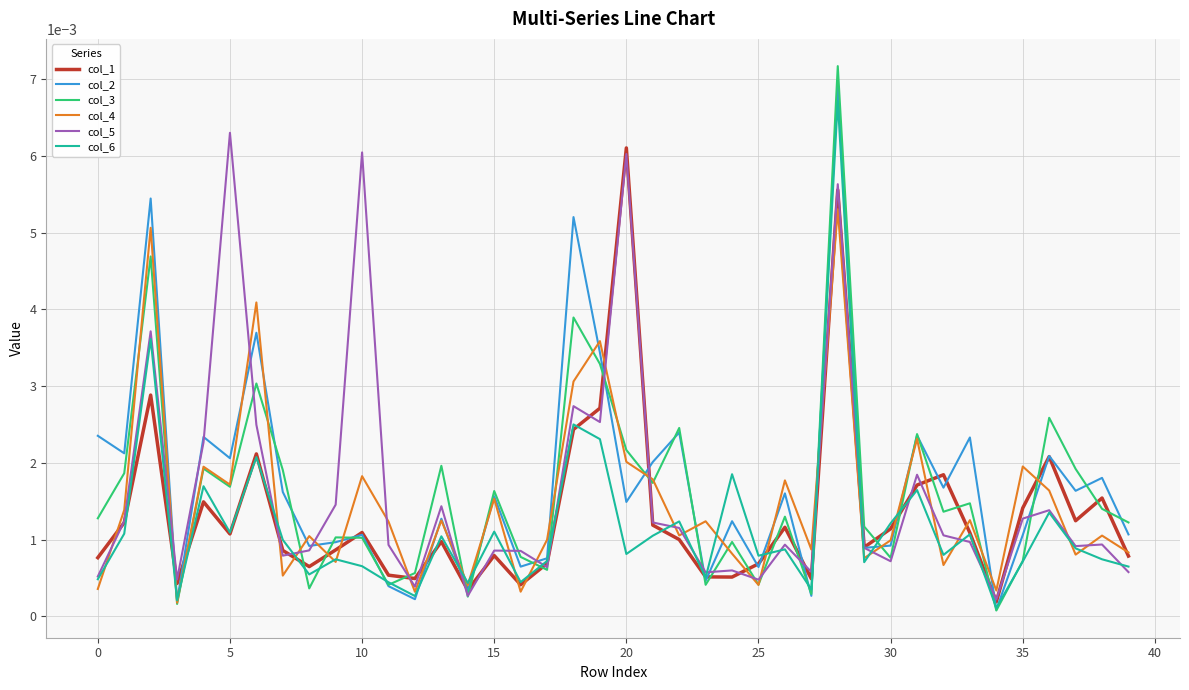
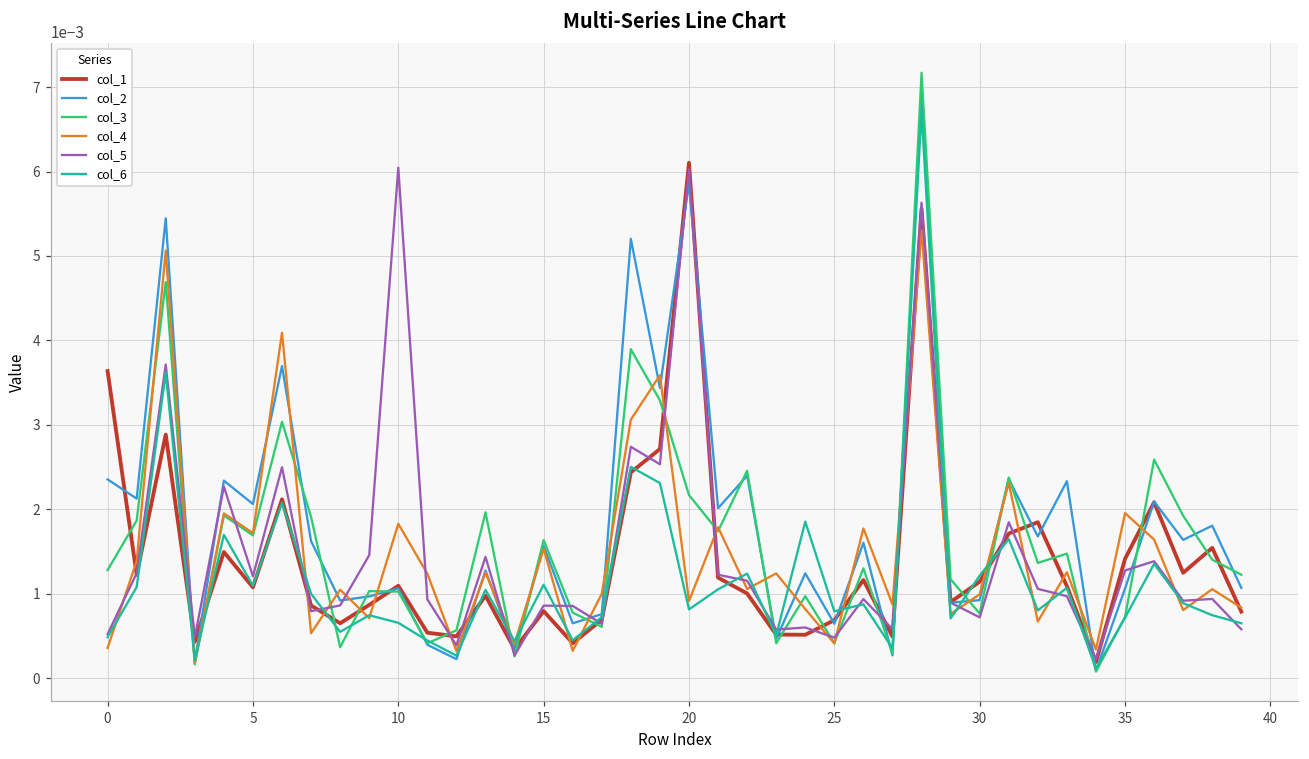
col_1, 0: 0.0008 -> 0.0036
col_5, 5: 0.0063 -> 0.0012
col_2, 20: 0.0015 -> 0.0059
col_4, 20: 0.0020 -> 0.0009
